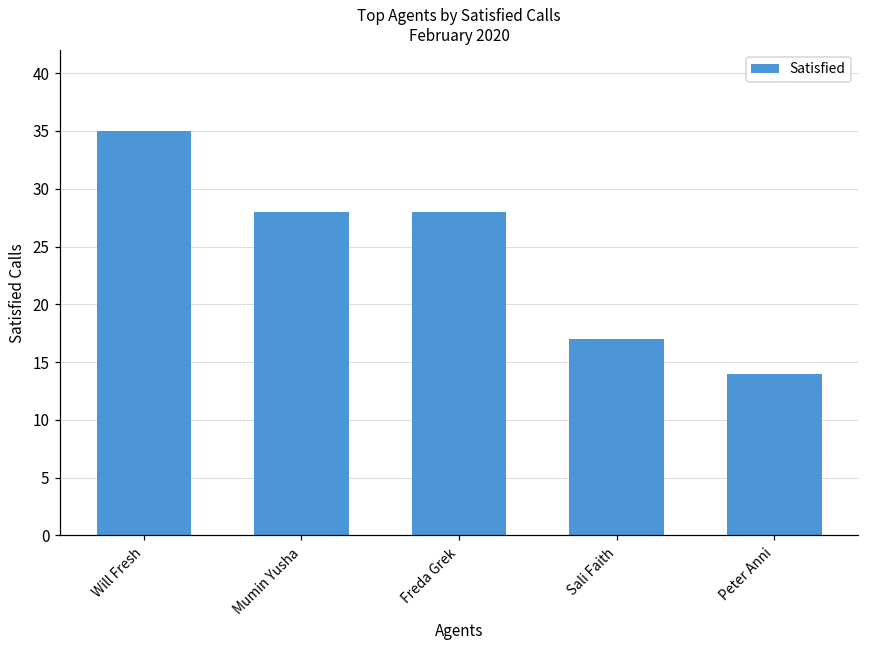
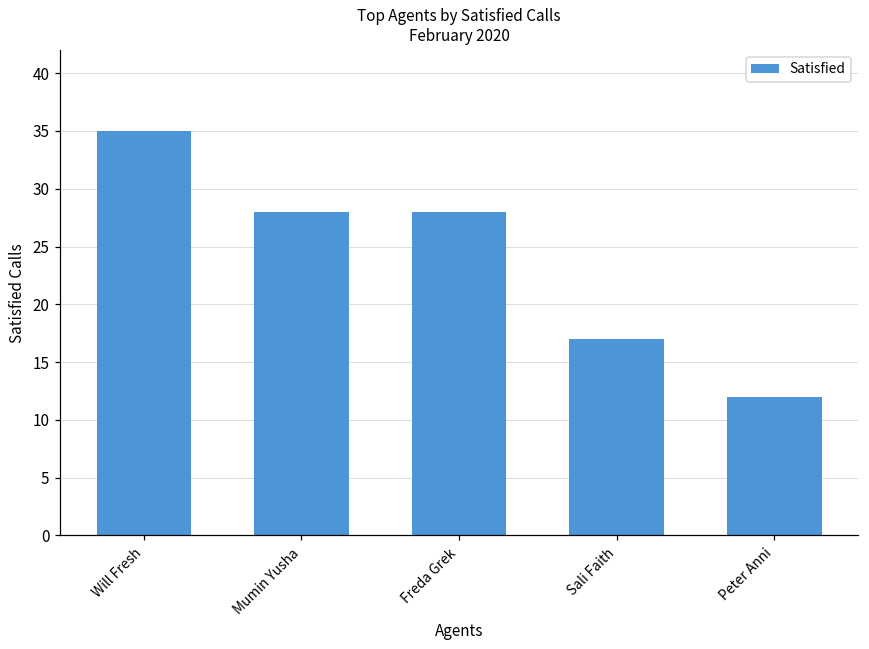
Peter Anni: 14 -> 12
